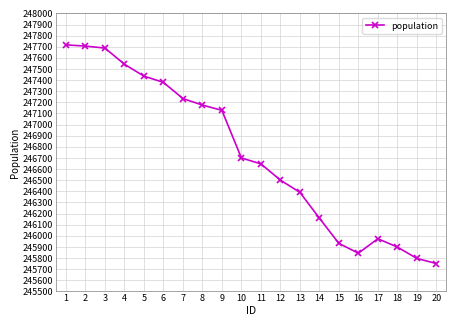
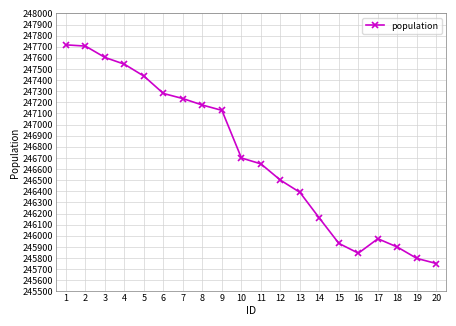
3: 247690 -> 247600
6: 247380 -> 247280
